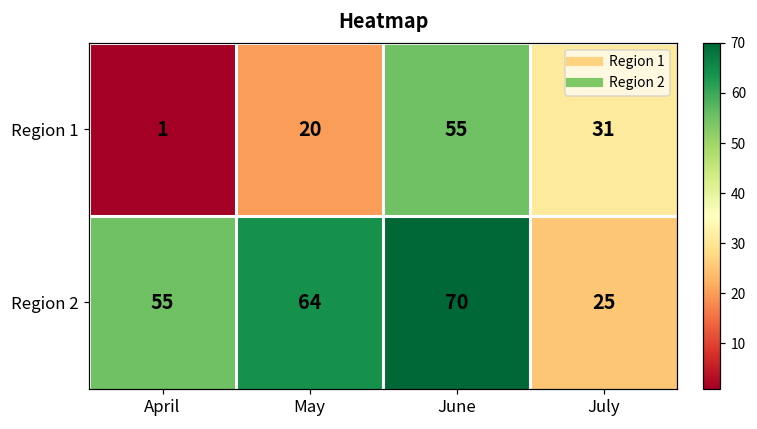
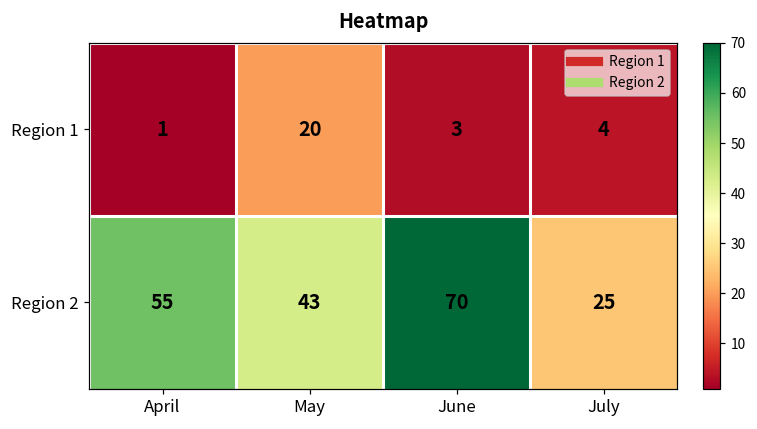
Region 1, June: 55 -> 3
Region 1, July: 31 -> 4
Region 2, May: 64 -> 43
